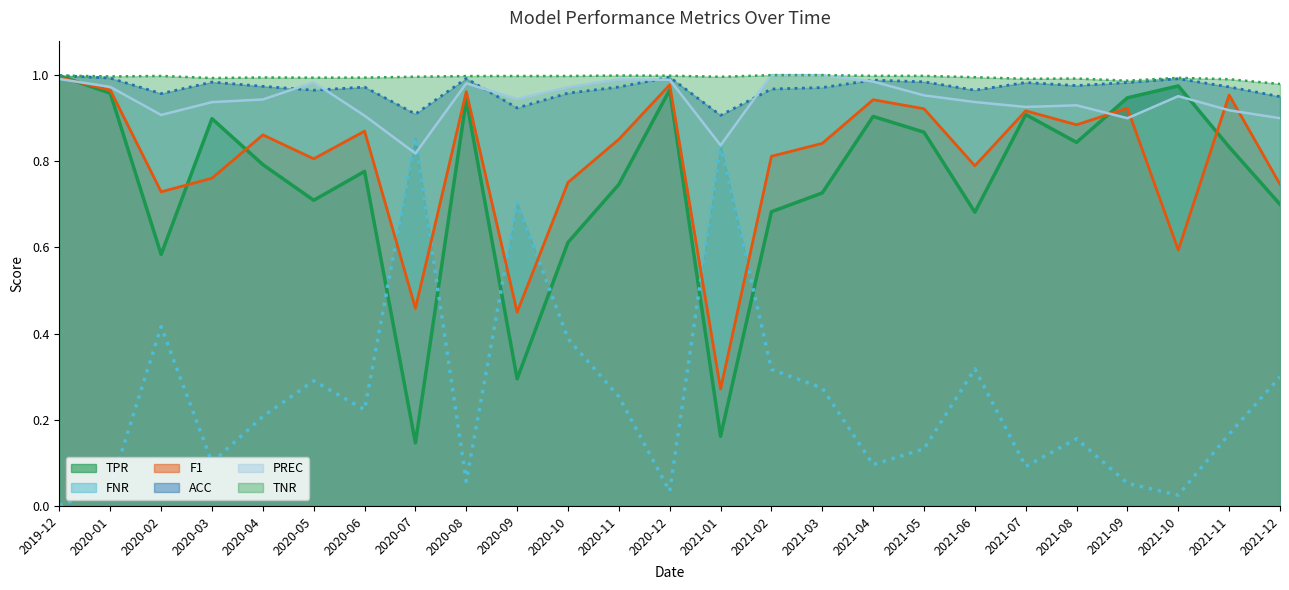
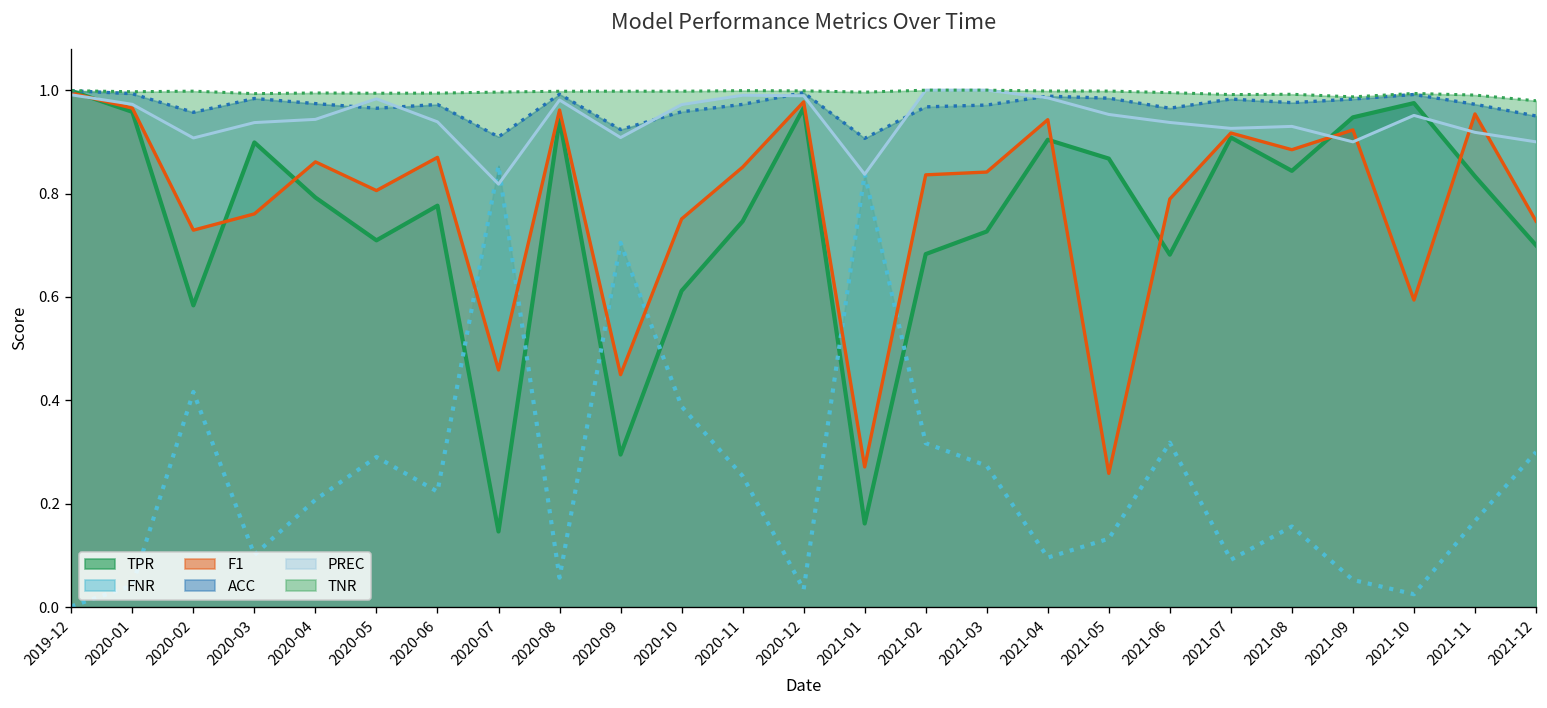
PREC, 2020-06: 0.91 -> 0.94
PREC, 2020-09: 0.94 -> 0.91
F1, 2021-02: 0.81 -> 0.84
F1, 2021-05: 0.92 -> 0.26
